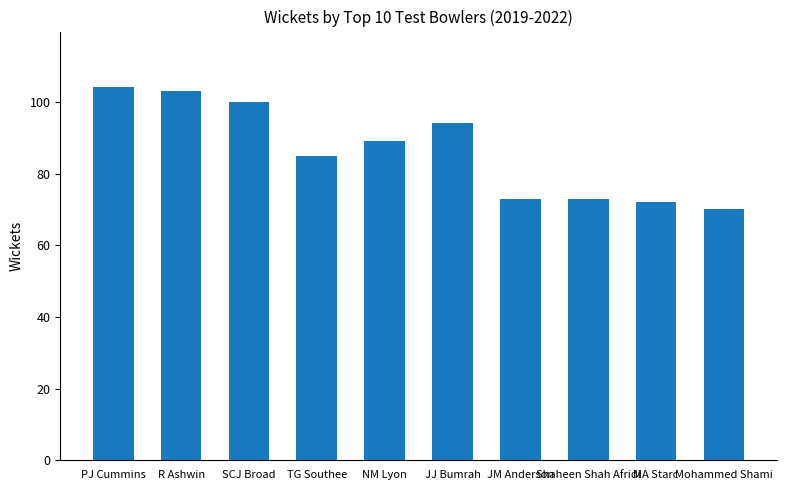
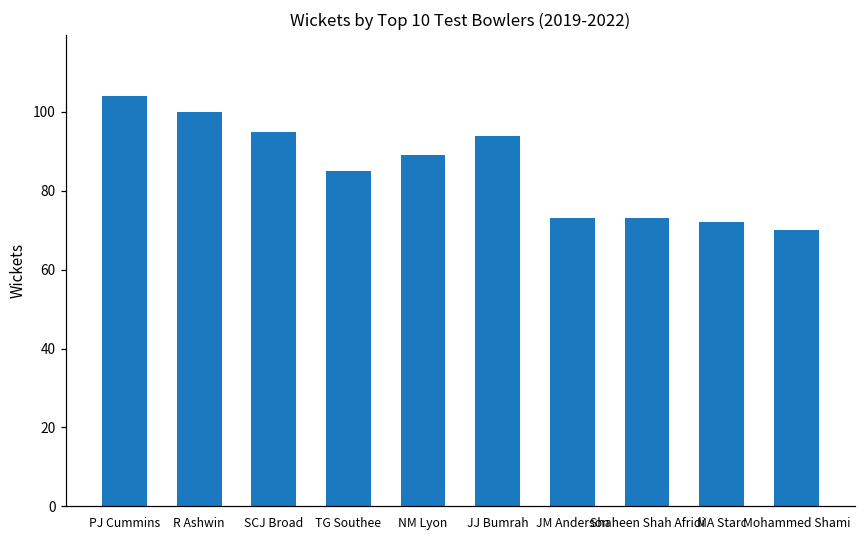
R Ashwin: 103 -> 100
SCJ Broad: 100 -> 95
